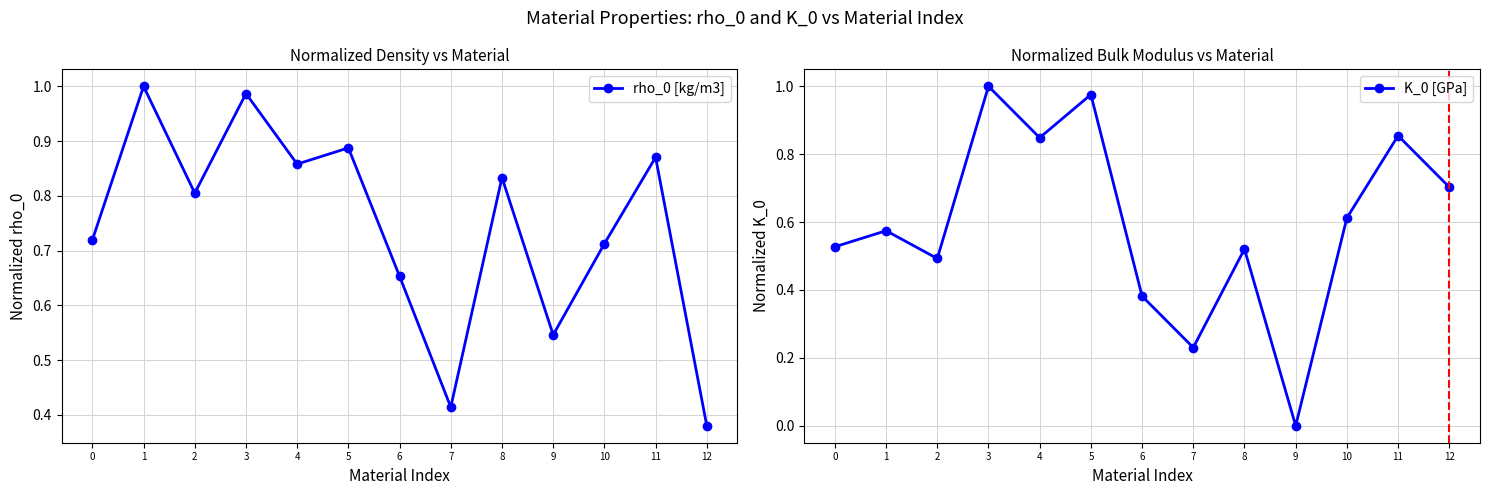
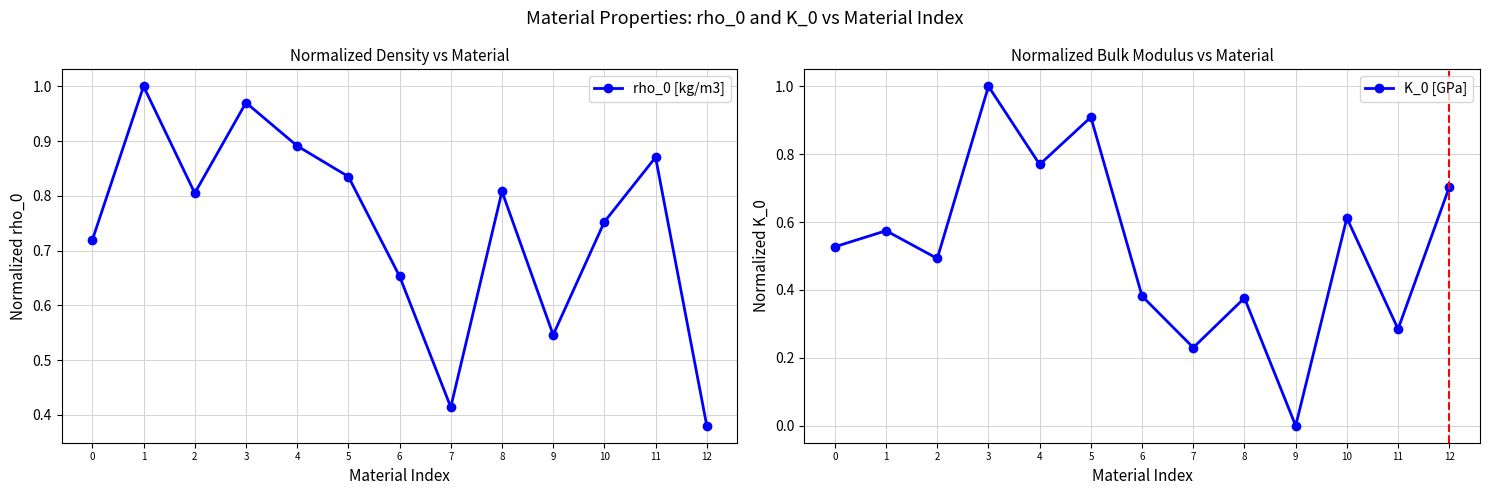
Normalized Density vs Material, 3: 0.99 -> 0.97
Normalized Density vs Material, 4: 0.86 -> 0.89
Normalized Density vs Material, 5: 0.89 -> 0.84
Normalized Density vs Material, 8: 0.83 -> 0.81
Normalized Density vs Material, 10: 0.71 -> 0.75
Normalized Bulk Modulus vs Material, 4: 0.85 -> 0.77
Normalized Bulk Modulus vs Material, 5: 0.98 -> 0.91
Normalized Bulk Modulus vs Material, 8: 0.52 -> 0.38
Normalized Bulk Modulus vs Material, 11: 0.85 -> 0.28
